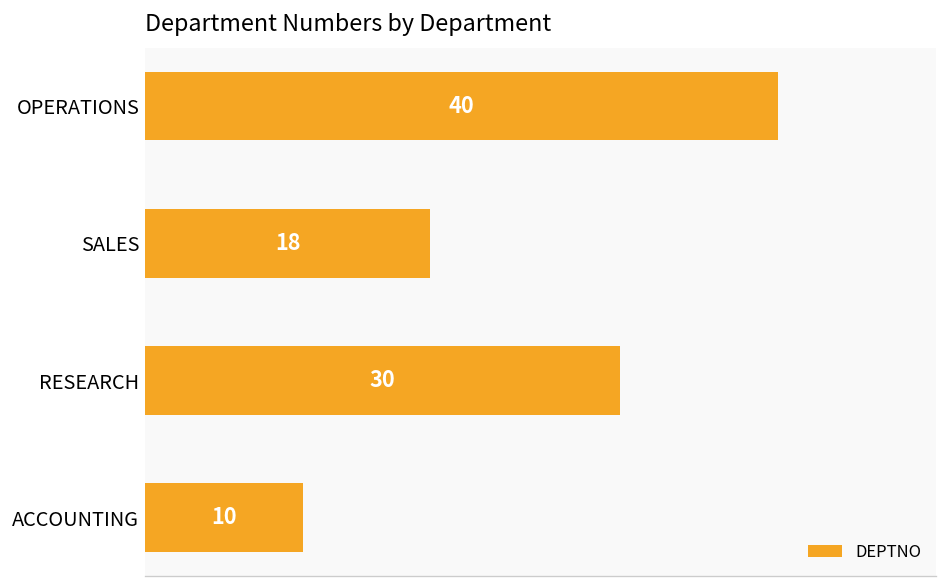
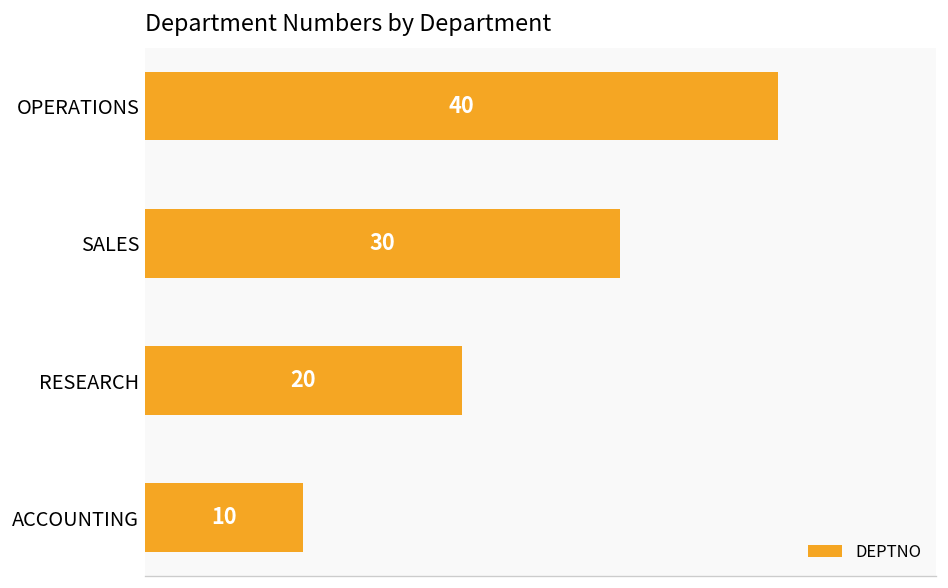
SALES: 18 -> 30
RESEARCH: 30 -> 20
